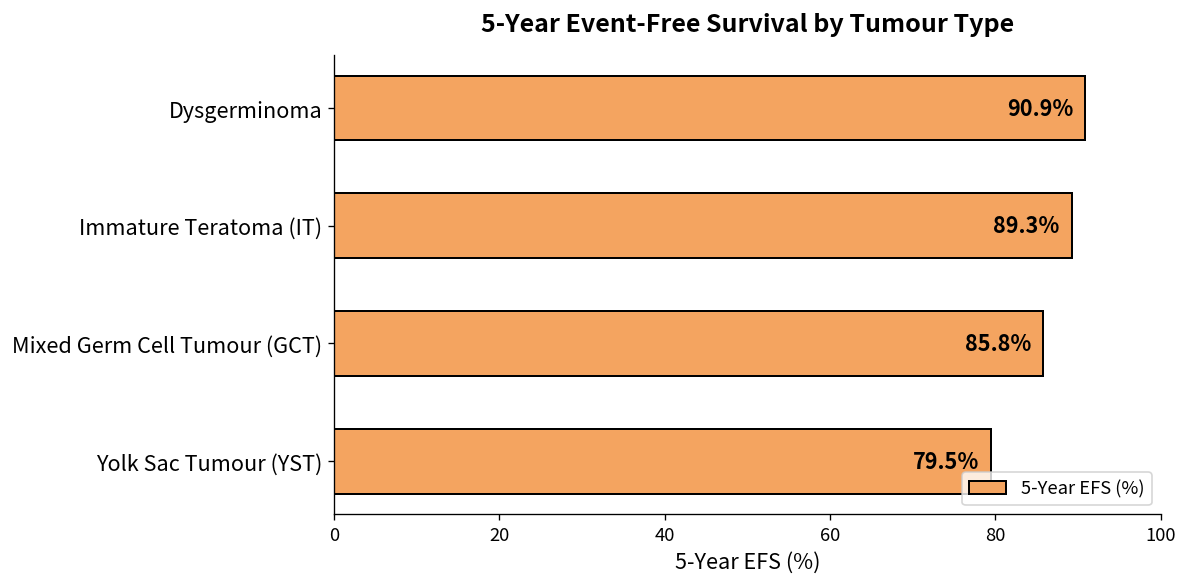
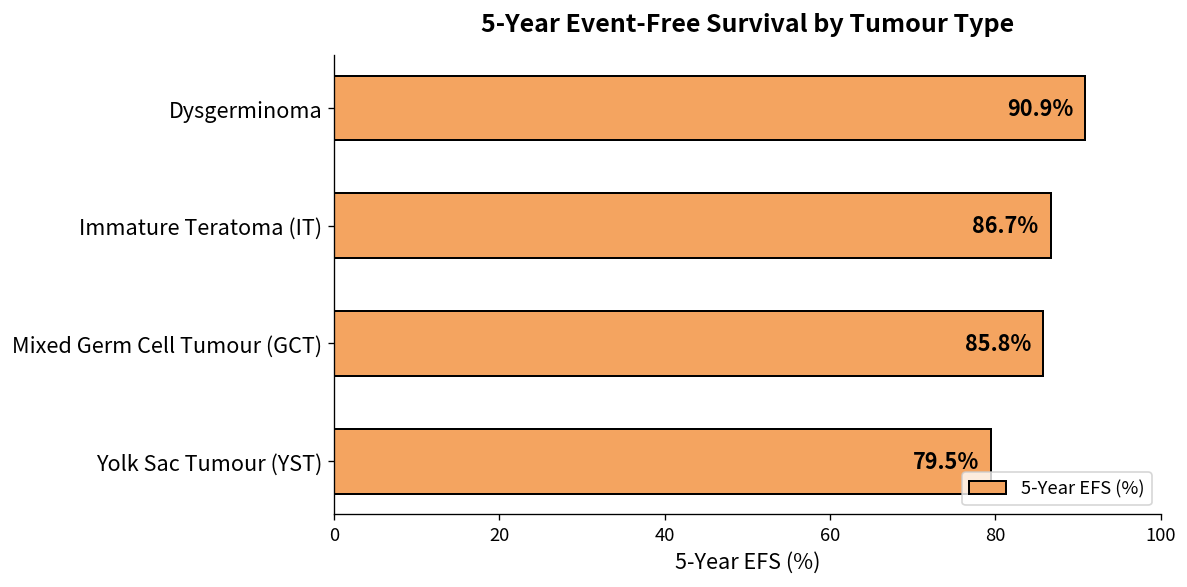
Immature Teratoma (IT): 89.3% -> 86.7%
